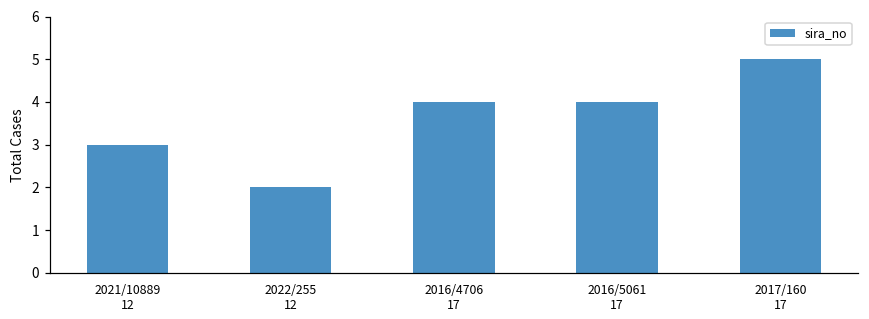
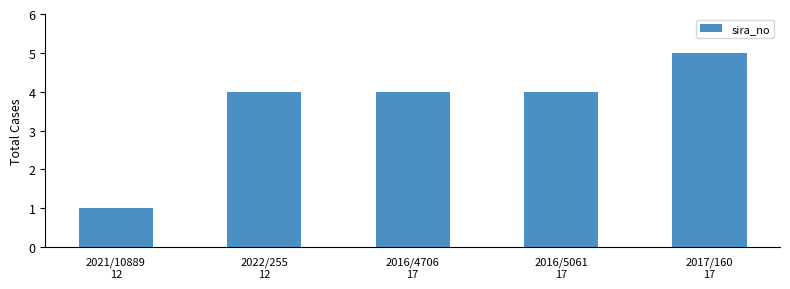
2021/10889 12: 3 -> 1
2022/255 12: 2 -> 4
